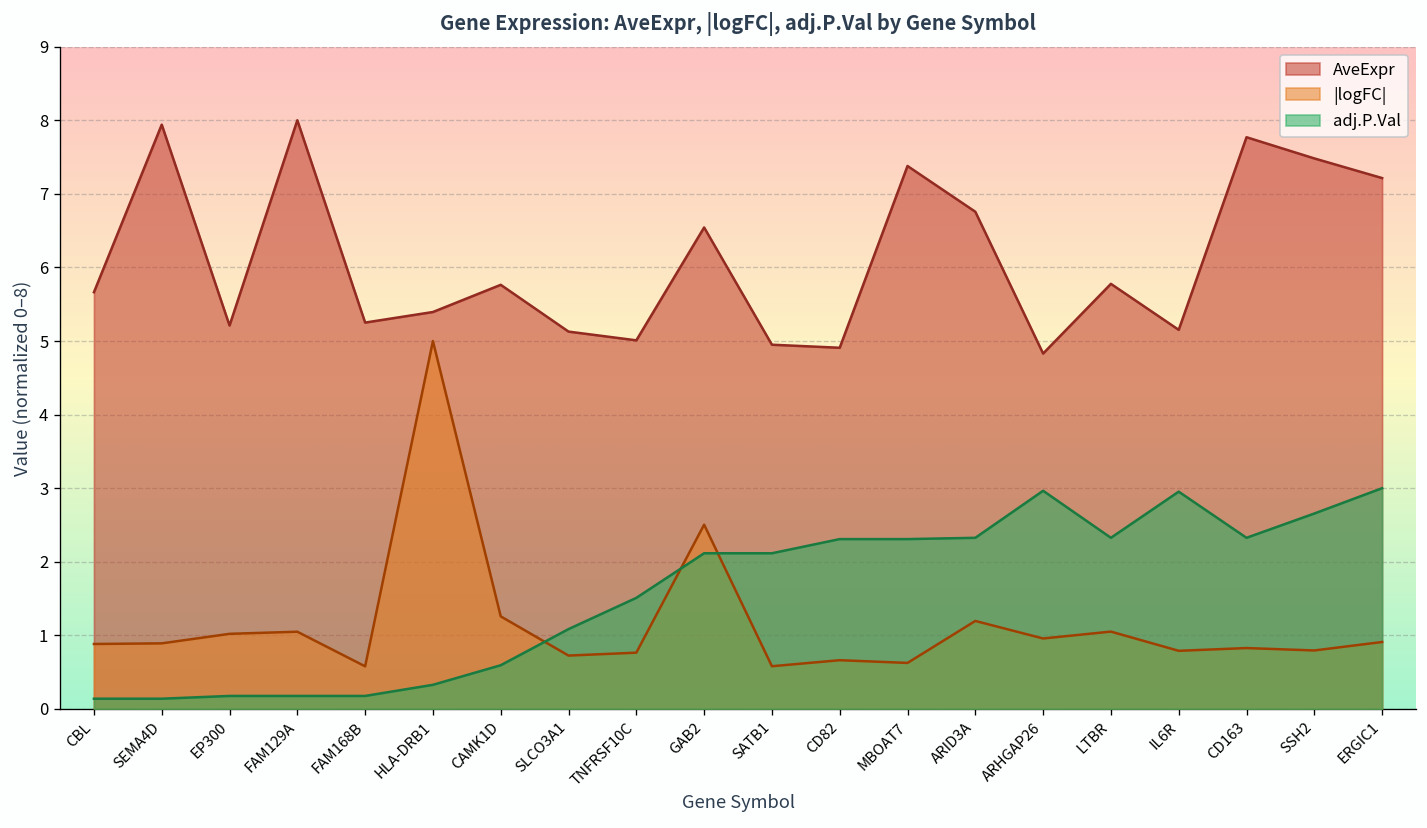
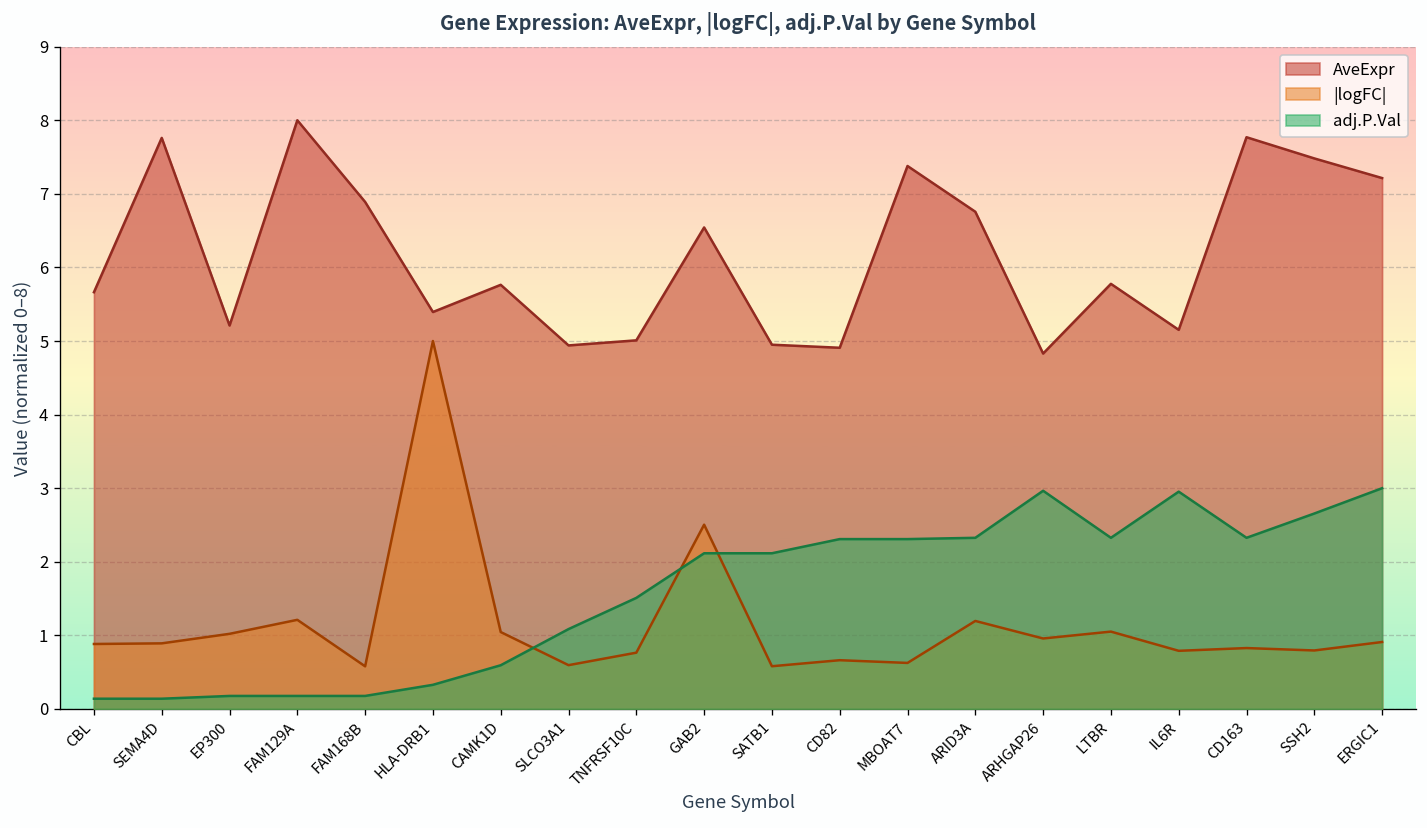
AveExpr, SEMA4D: 7.9 -> 7.8
|logFC|, FAM129A: 1.0 -> 1.2
AveExpr, FAM168B: 5.3 -> 6.9
|logFC|, CAMK1D: 1.3 -> 1.0
AveExpr, SLCO3A1: 5.1 -> 4.9
|logFC|, SLCO3A1: 0.7 -> 0.6
